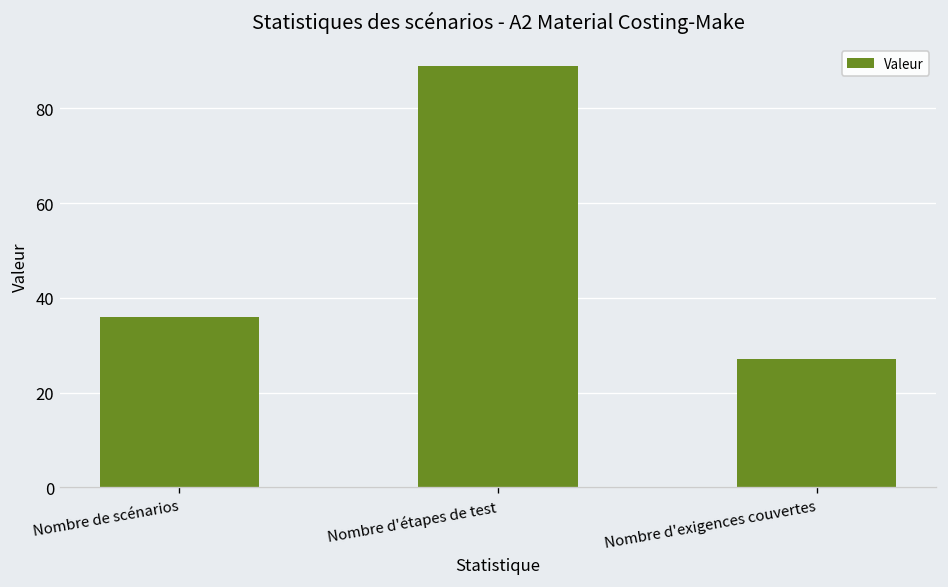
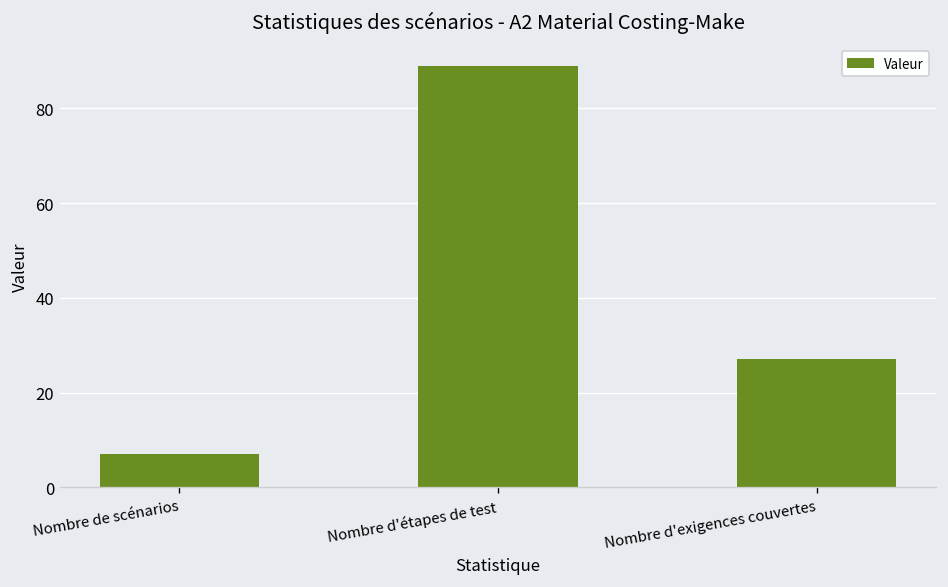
Nombre de scénarios: 36 -> 7
